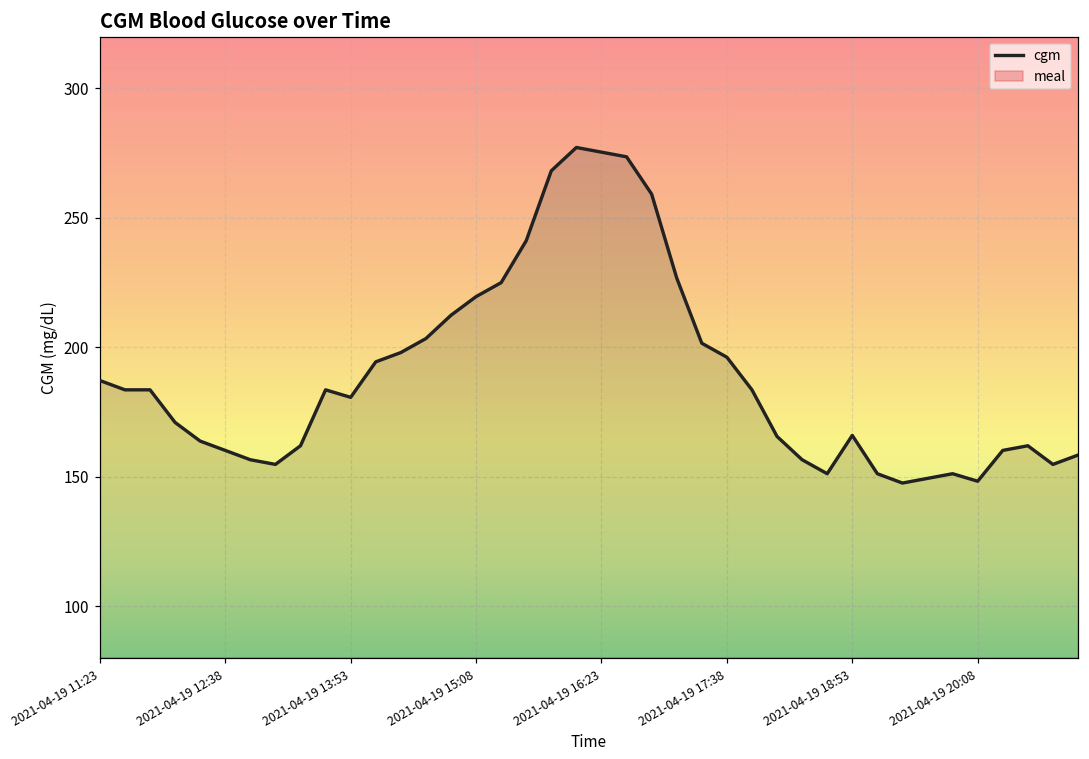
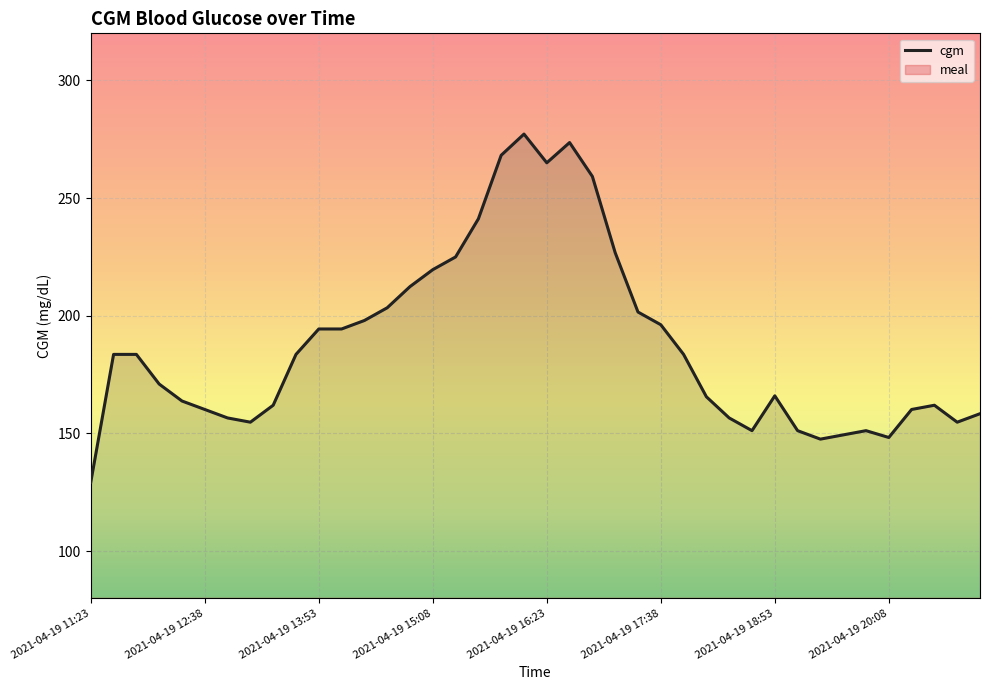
cgm, 2021-04-19 11:23: 187 -> 129
cgm, 2021-04-19 13:53: 181 -> 194
cgm, 2021-04-19 16:23: 275 -> 265
